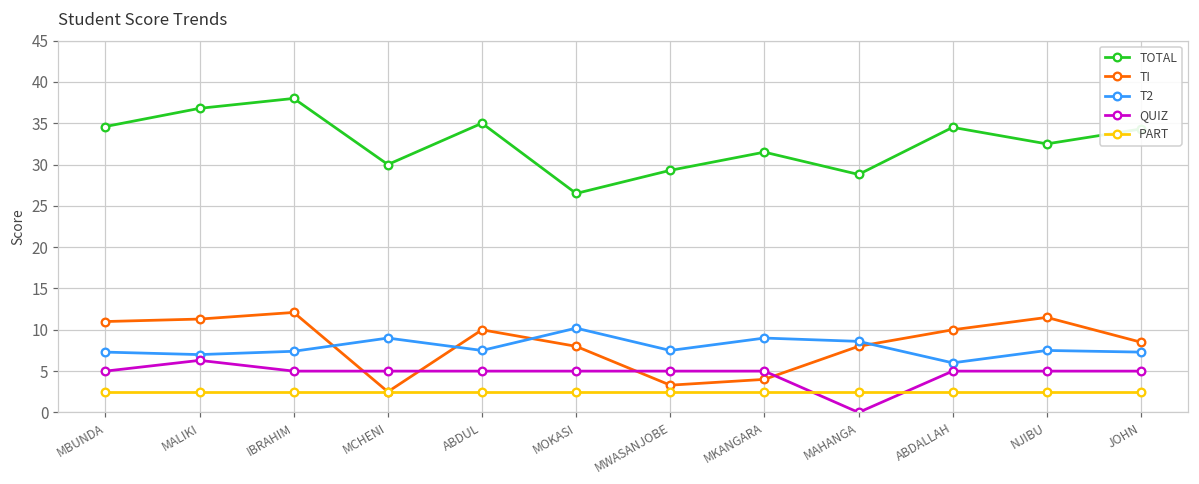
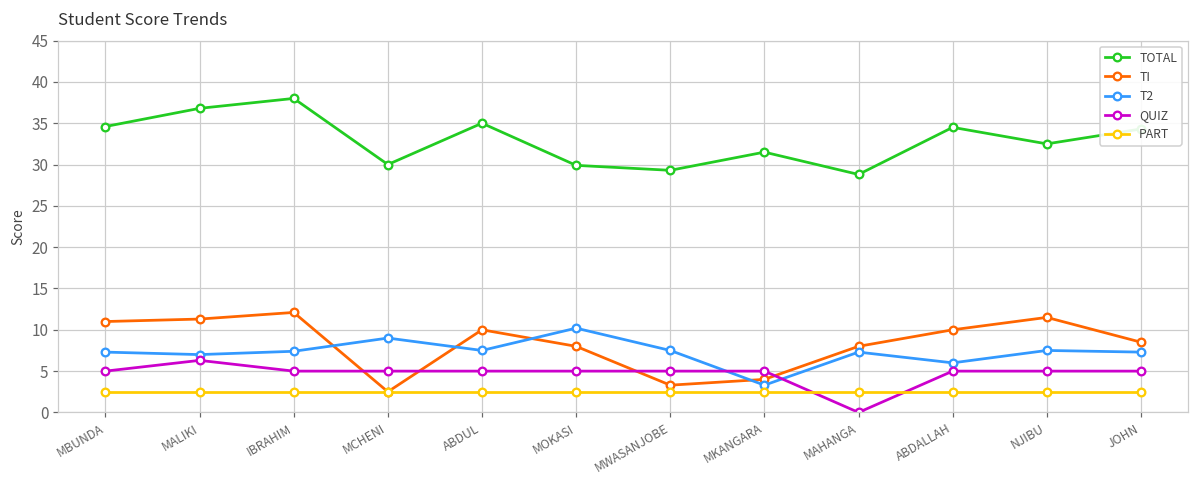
TOTAL, MOKASI: 27 -> 30
T2, MKANGARA: 9 -> 3
T2, MAHANGA: 9 -> 7
